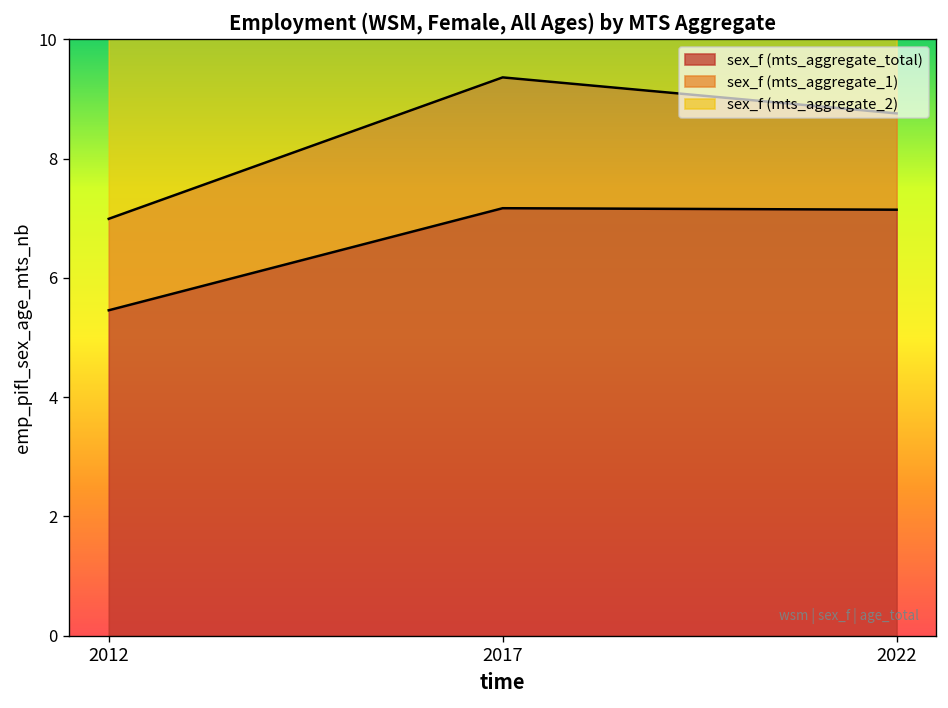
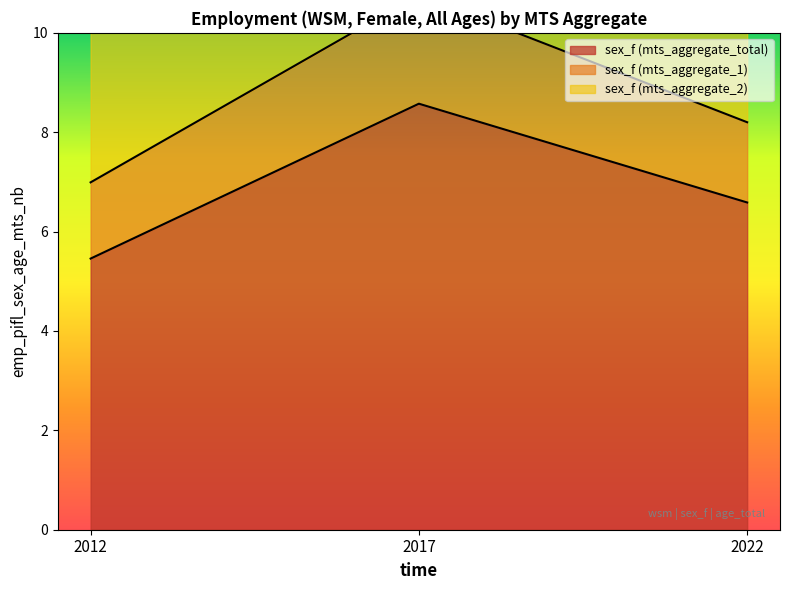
sex_f (mts_aggregate_total), 2017: 7.2 -> 8.6
sex_f (mts_aggregate_total), 2022: 7.1 -> 6.6
